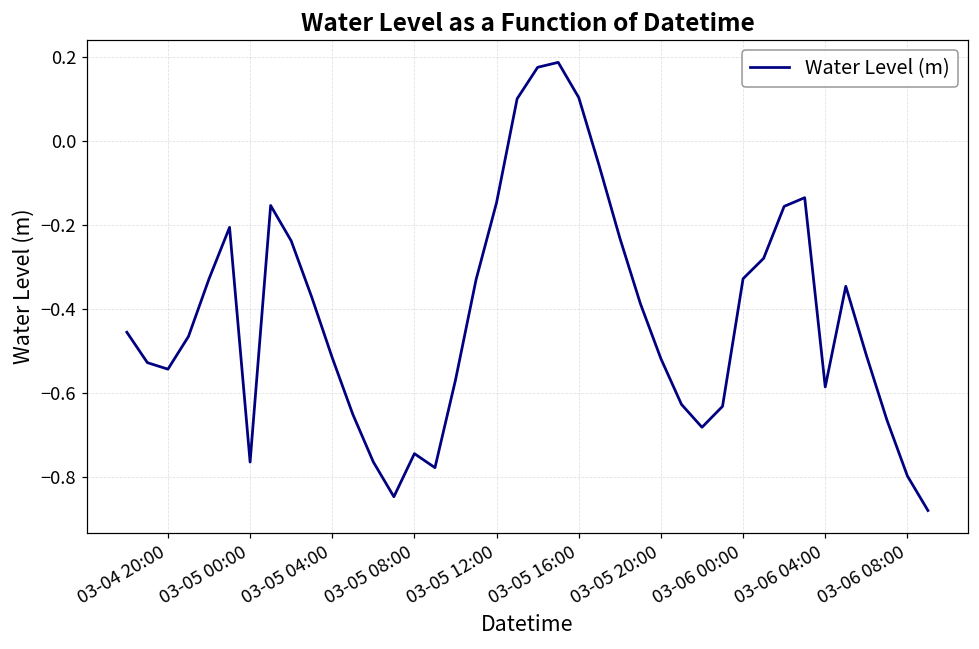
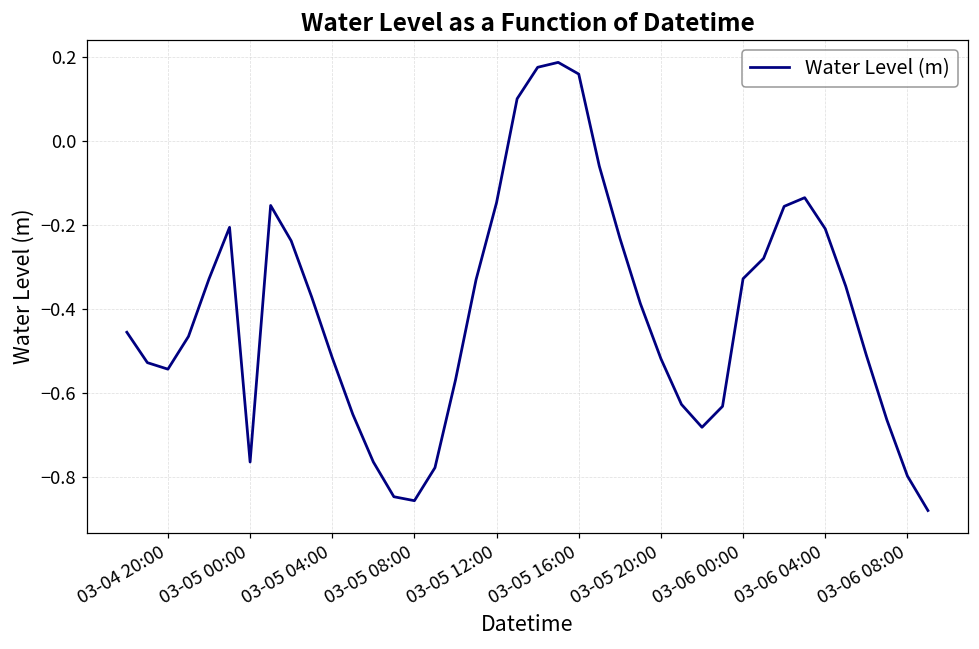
03-05 08:00: -0.74 -> -0.86
03-05 16:00: 0.10 -> 0.16
03-06 04:00: -0.59 -> -0.21
